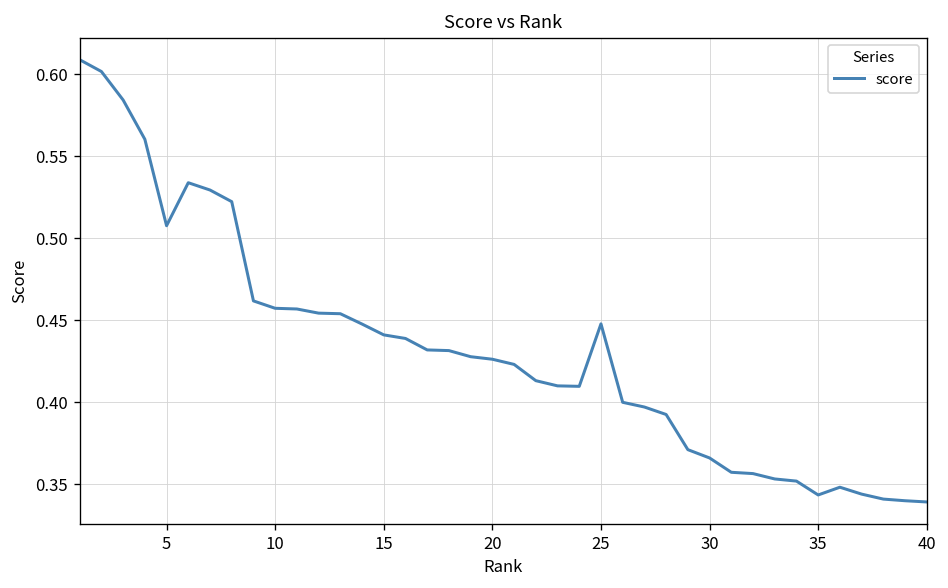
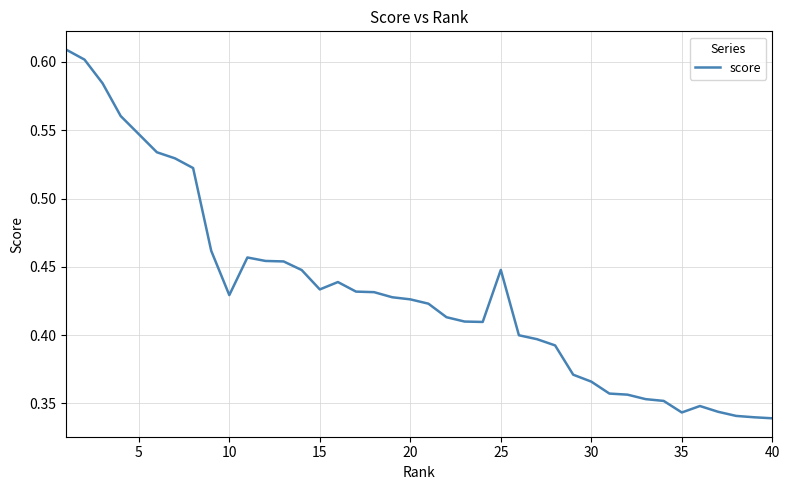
5: 0.508 -> 0.547
10: 0.457 -> 0.429
15: 0.441 -> 0.433
